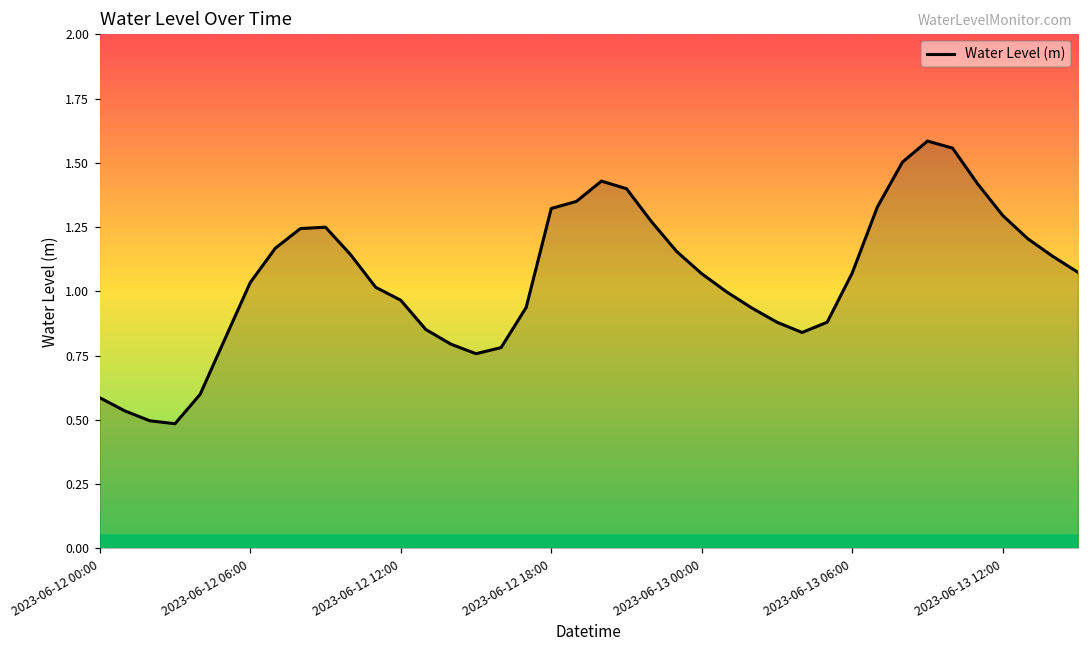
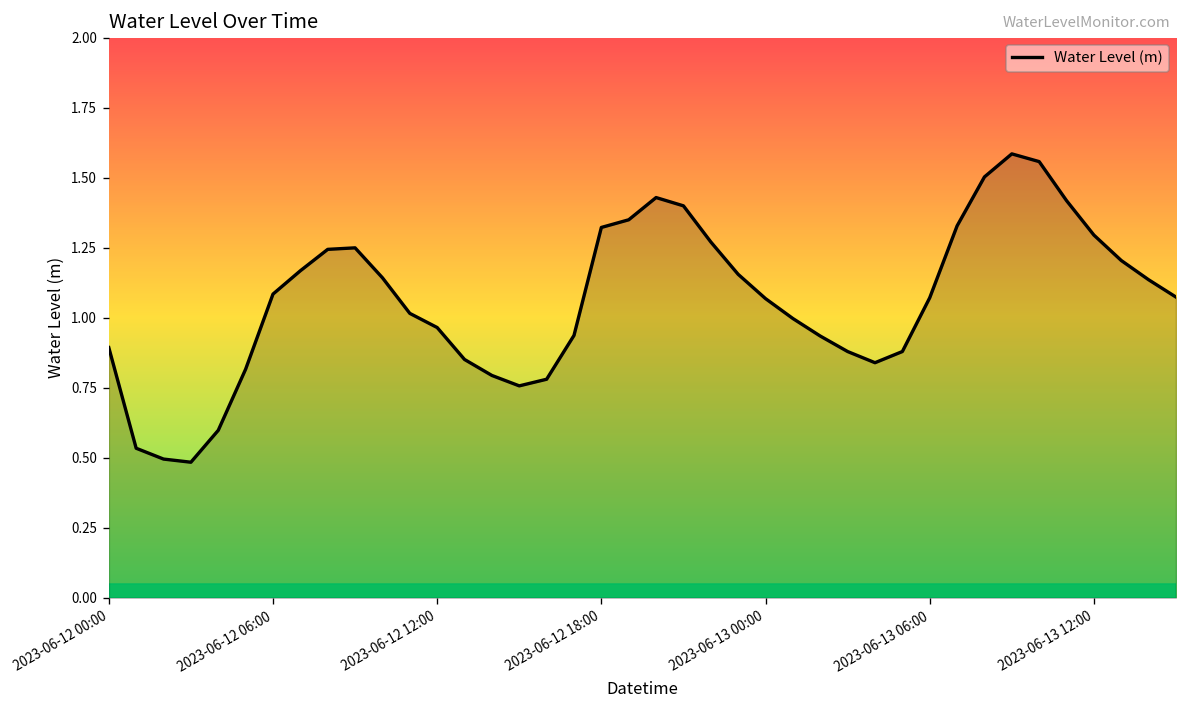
2023-06-12 00:00: 0.59 -> 0.89
2023-06-12 06:00: 1.03 -> 1.08
